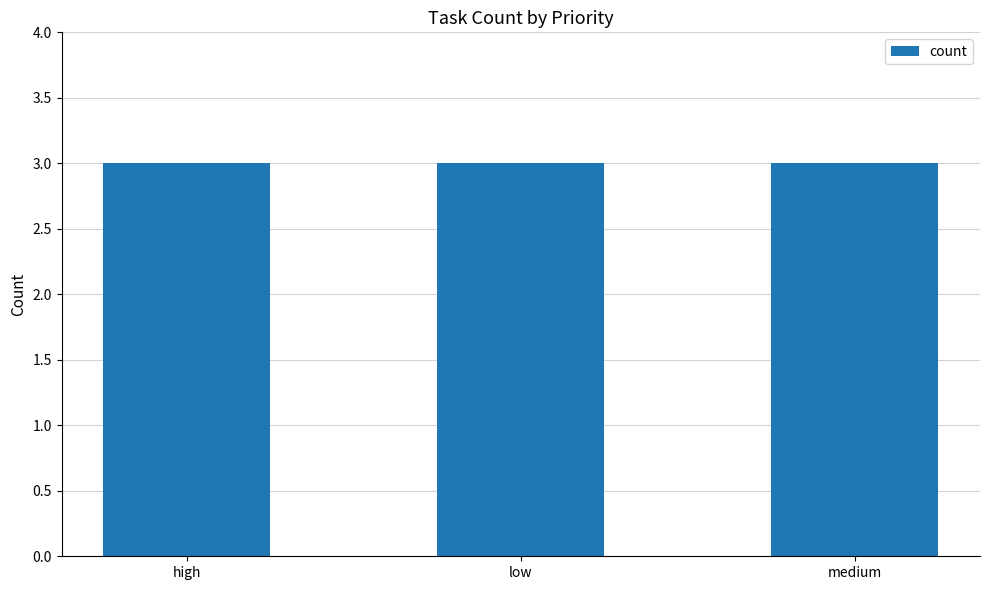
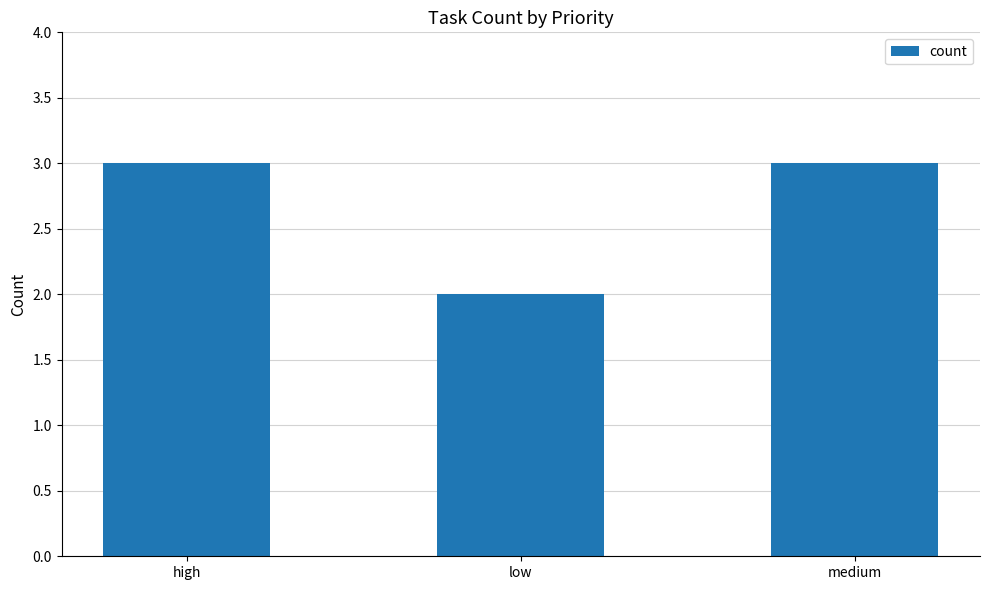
low: 3 -> 2
